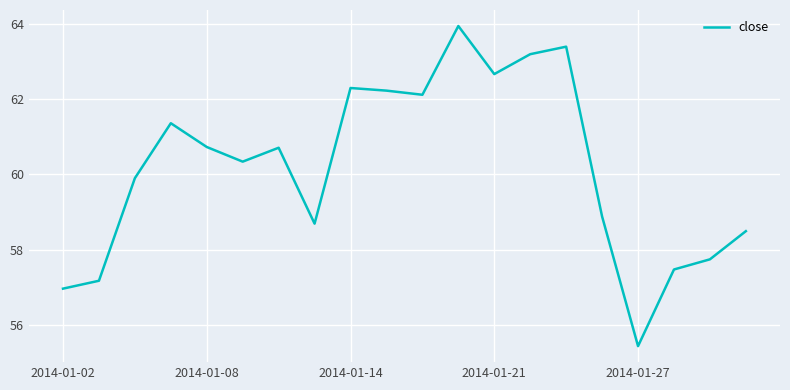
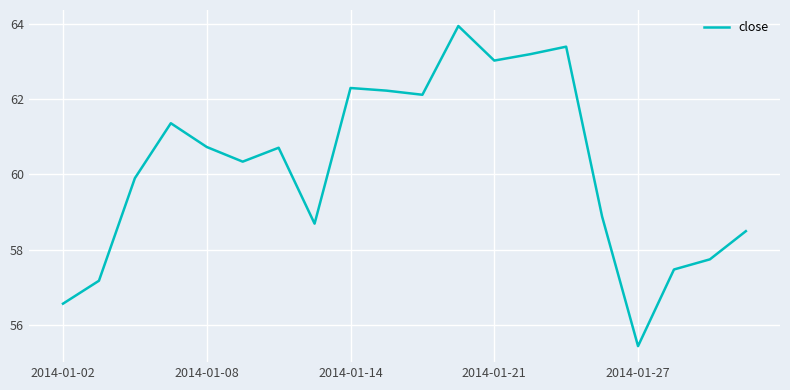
2014-01-02: 57.0 -> 56.6
2014-01-21: 62.7 -> 63.0
